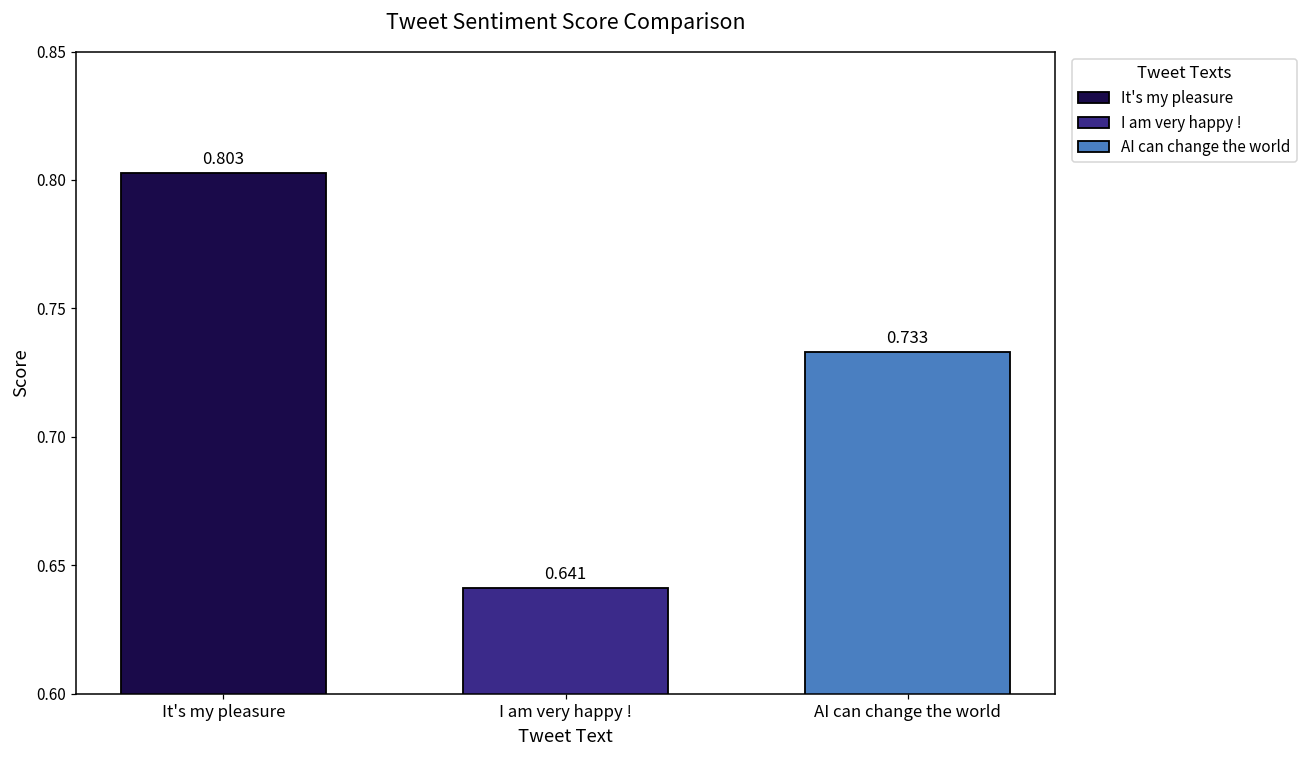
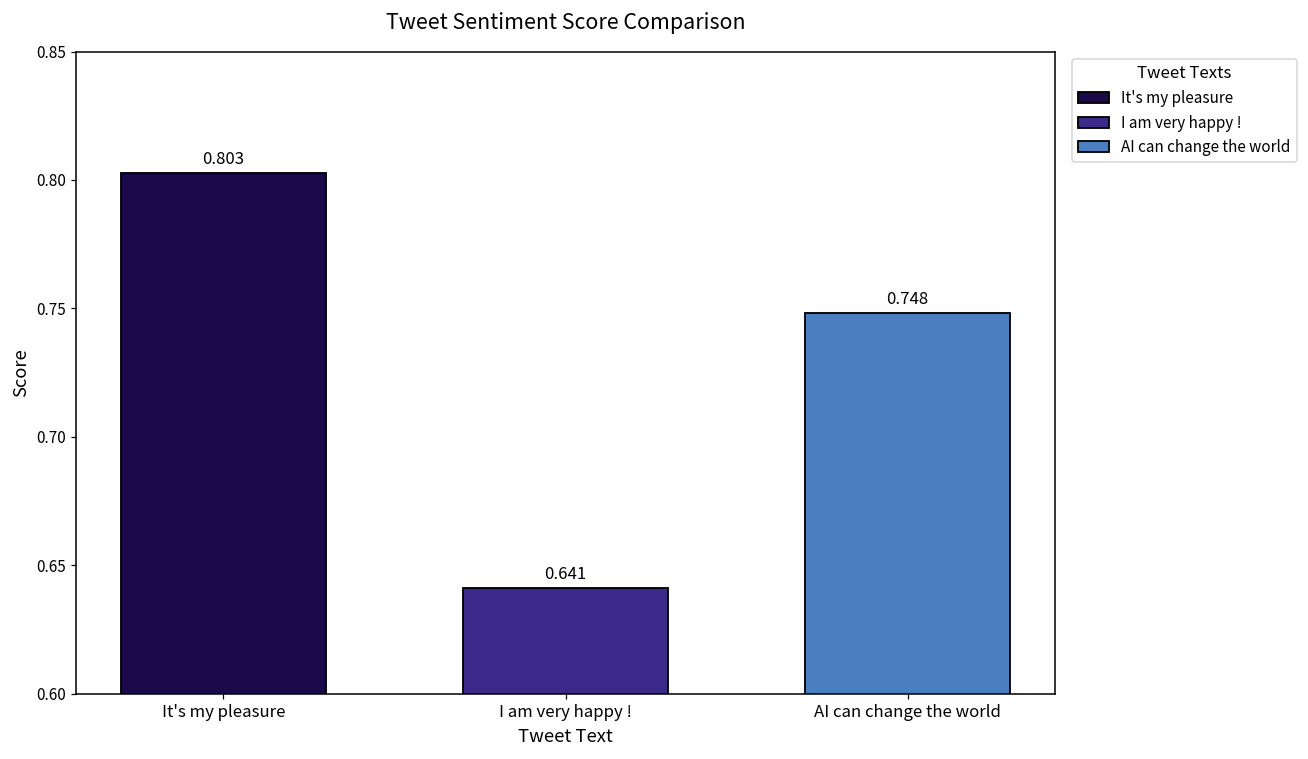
AI can change the world: 0.733 -> 0.748
